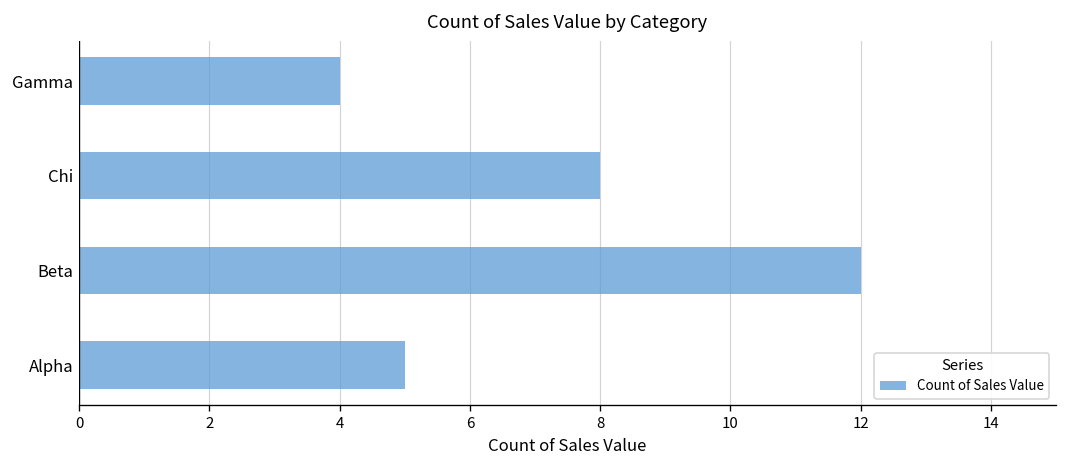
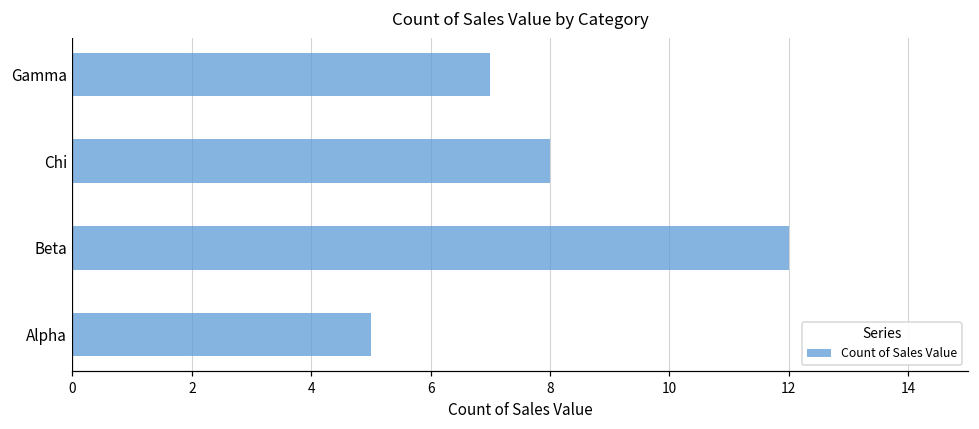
Gamma: 4 -> 7
